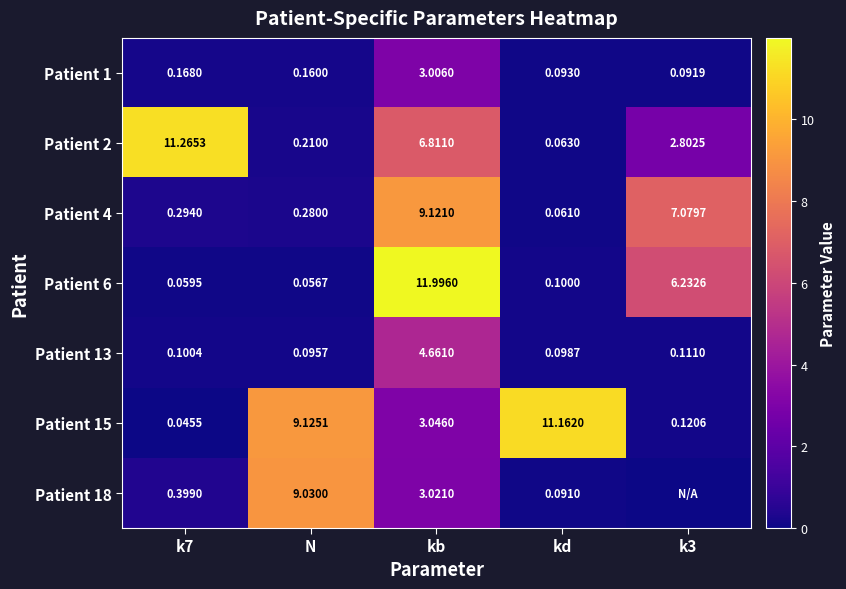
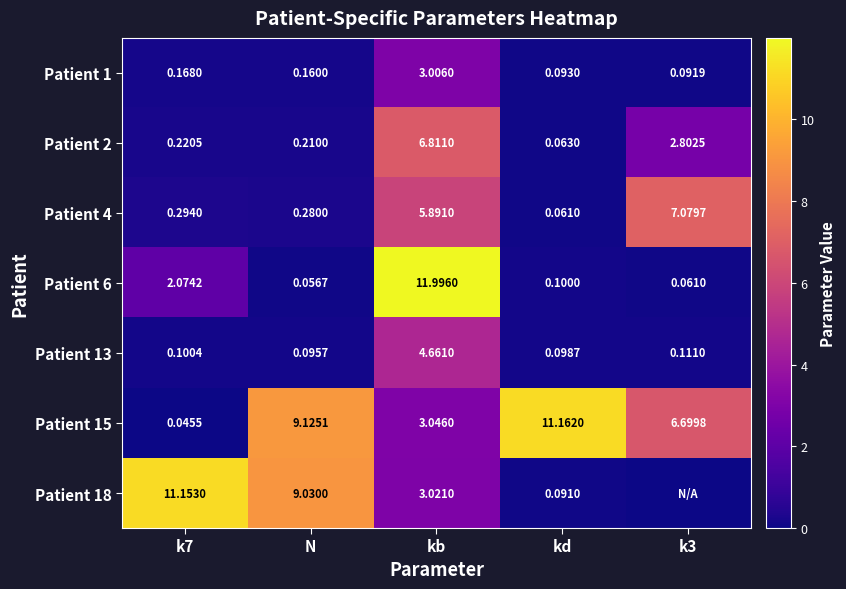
Patient 2, k7: 11.2653 -> 0.2205
Patient 4, kb: 9.1210 -> 5.8910
Patient 6, k7: 0.0595 -> 2.0742
Patient 6, k3: 6.2326 -> 0.0610
Patient 15, k3: 0.1206 -> 6.6998
Patient 18, k7: 0.3990 -> 11.1530
